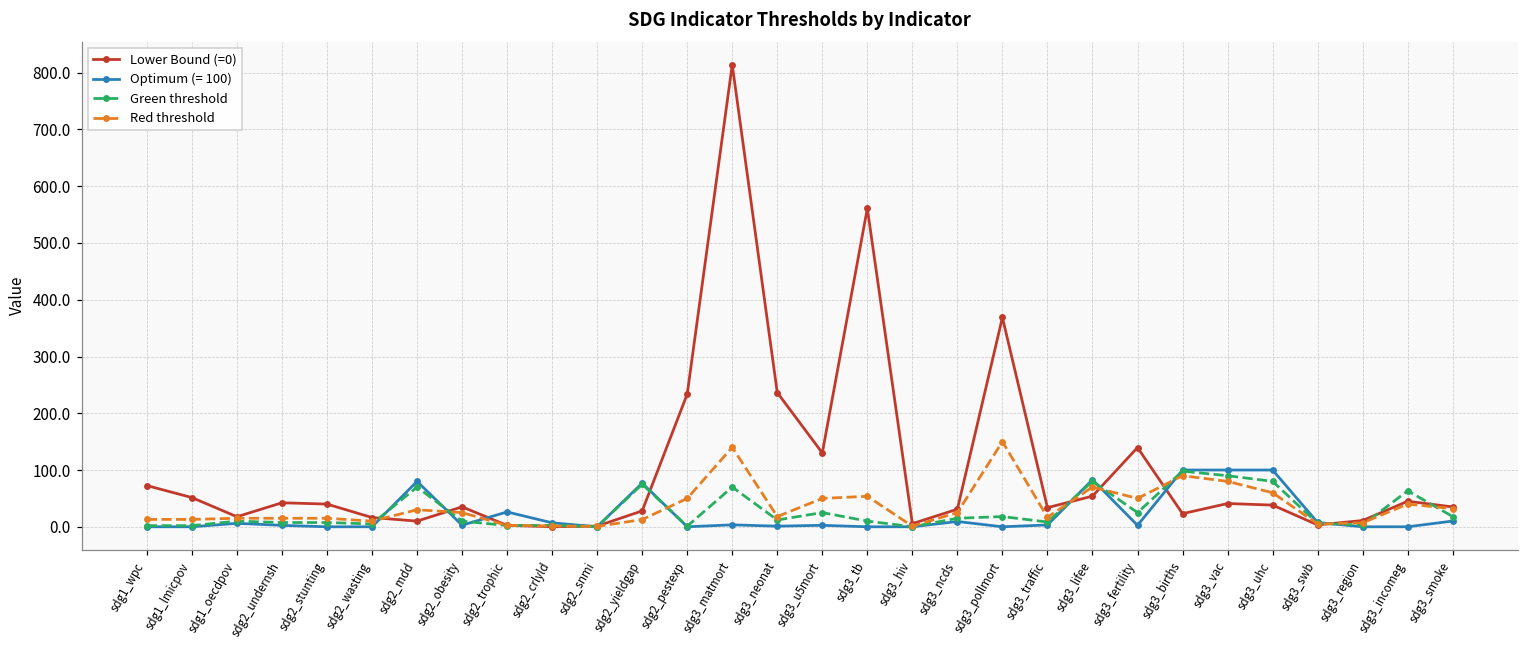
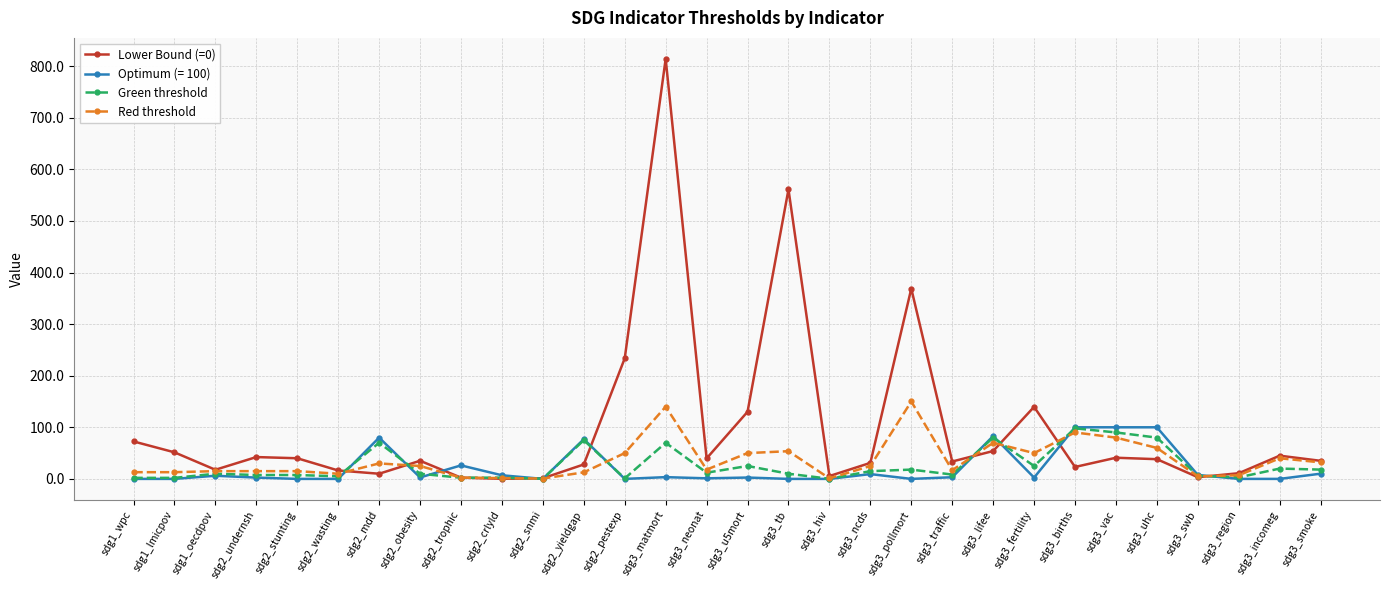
Lower Bound (=0), sdg3_neonat: 240 -> 40
Green threshold, sdg3_incomeg: 60 -> 20
